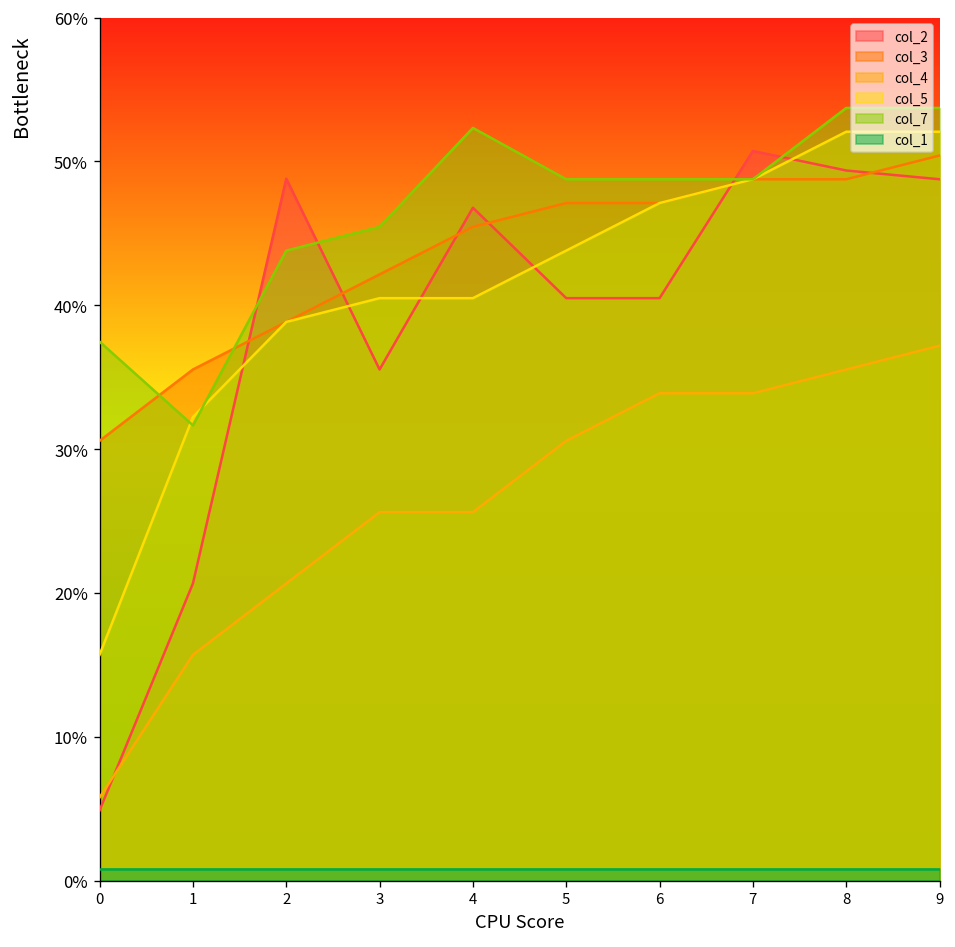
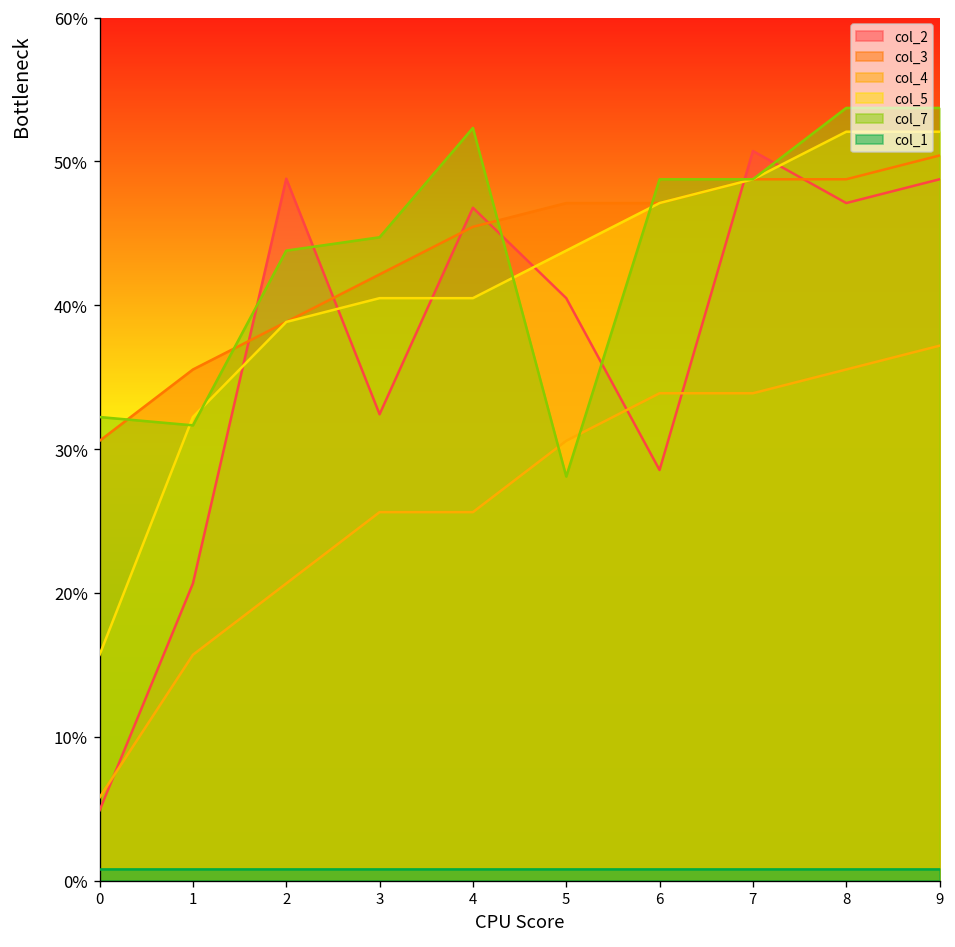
col_7, 0: 37.5% -> 32.2%
col_2, 3: 35.5% -> 32.4%
col_7, 3: 45.5% -> 44.7%
col_7, 5: 48.8% -> 28.1%
col_2, 6: 40.5% -> 28.5%
col_2, 8: 49.4% -> 47.1%
